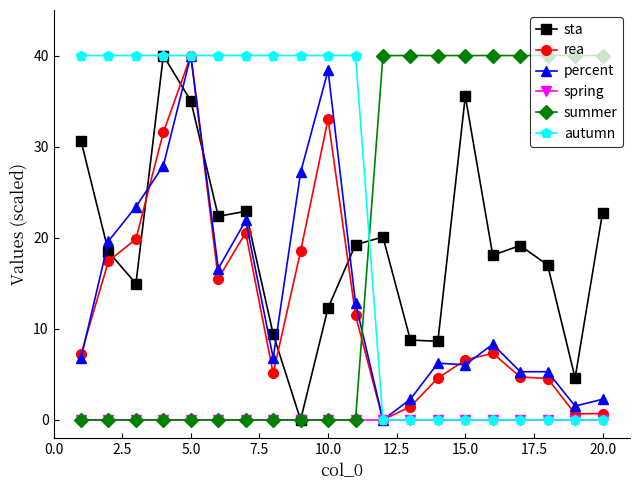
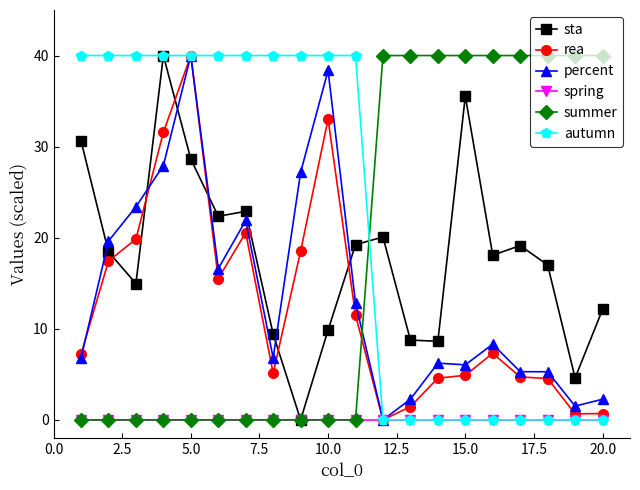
sta, 5.0: 35 -> 29
sta, 10.0: 12 -> 10
rea, 15.0: 7 -> 5
sta, 20.0: 23 -> 12
